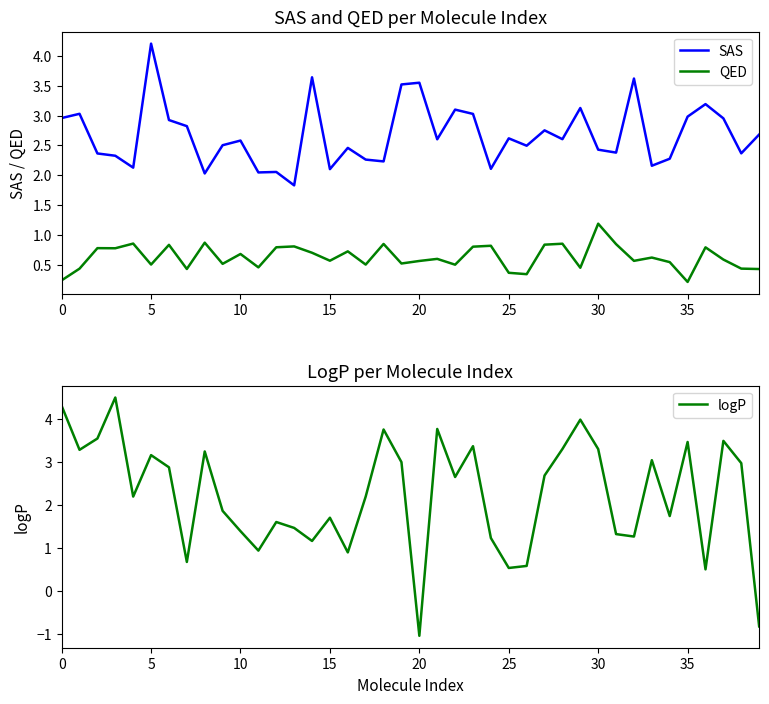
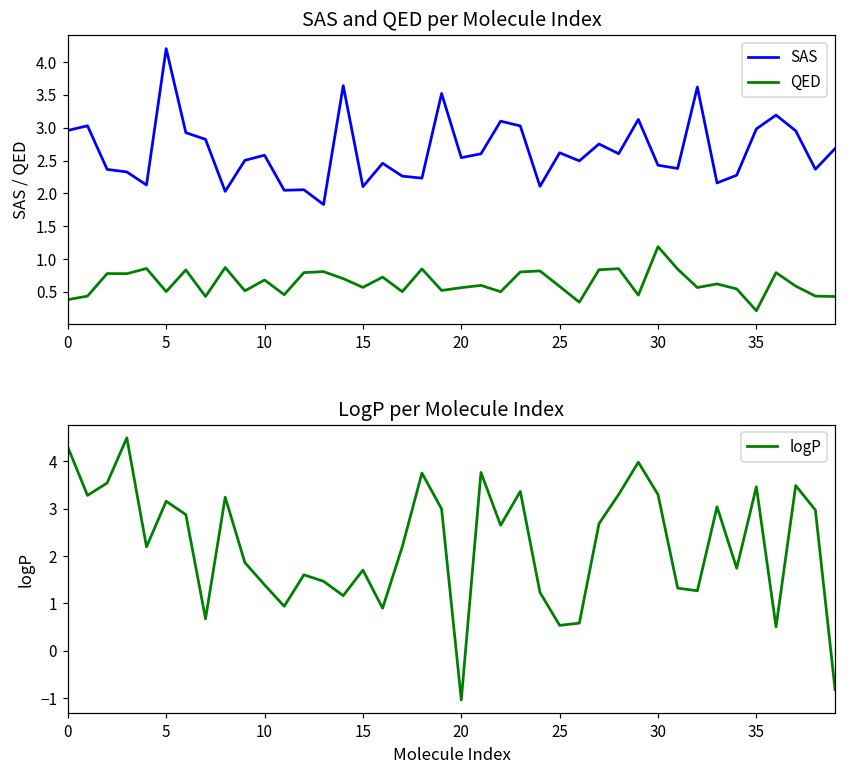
SAS and QED per Molecule Index, QED, 0: 0.2 -> 0.4
SAS and QED per Molecule Index, SAS, 20: 3.5 -> 2.5
SAS and QED per Molecule Index, QED, 25: 0.4 -> 0.6
